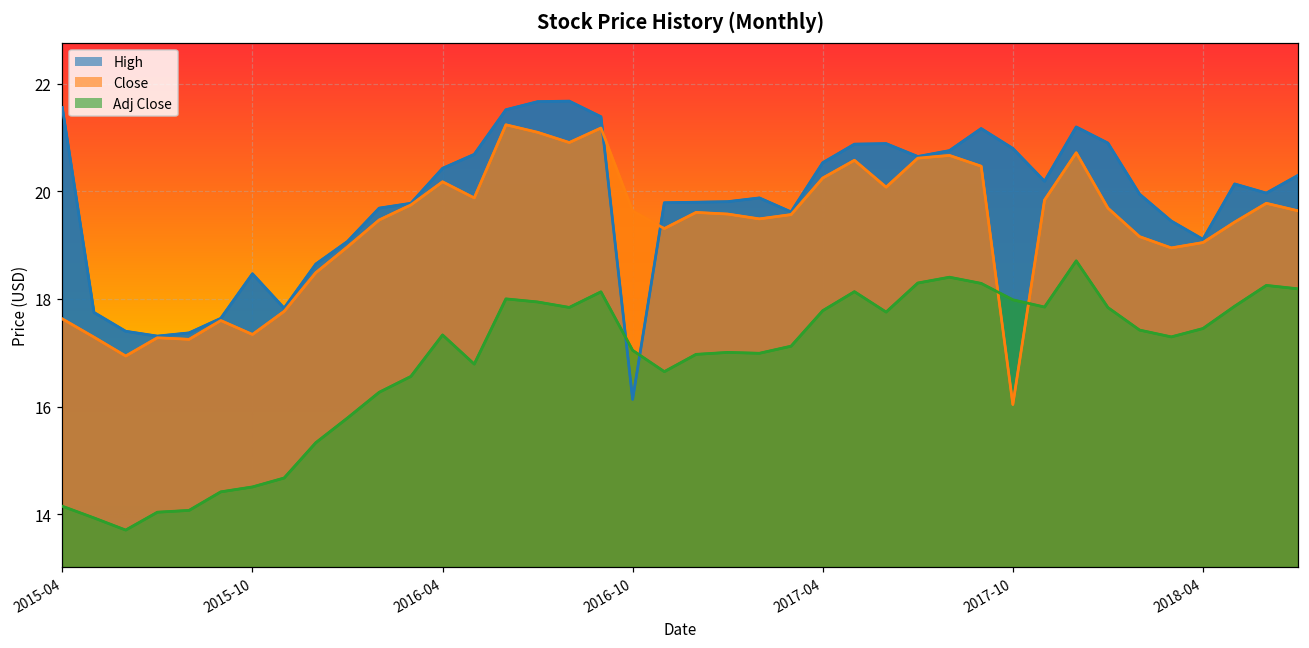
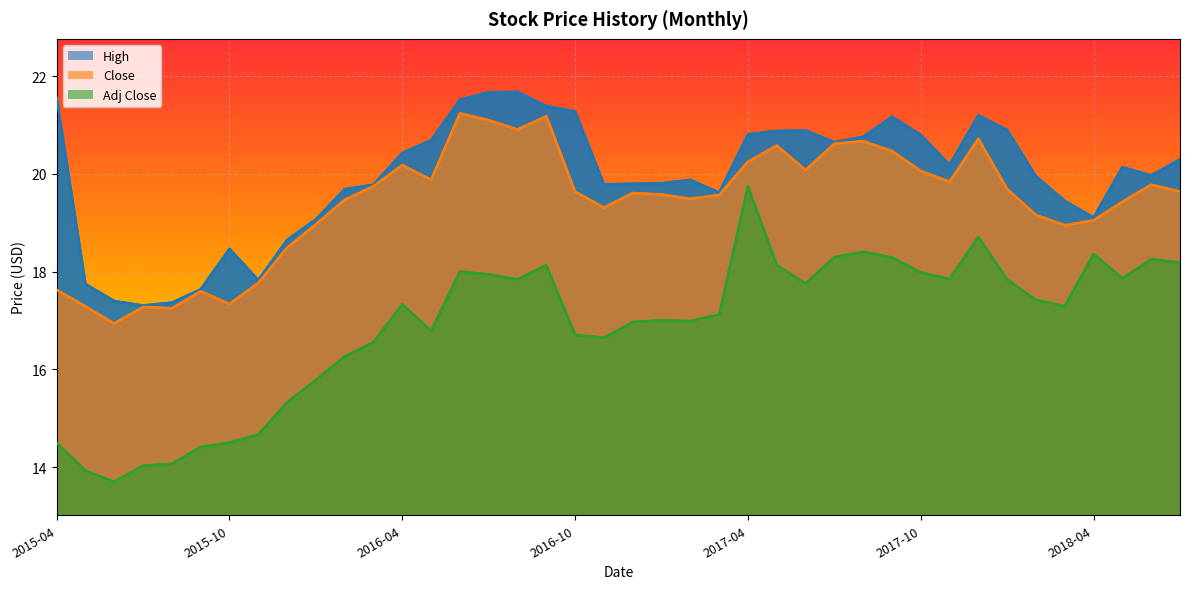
Adj Close, 2015-04: 14.1 -> 14.5
High, 2016-10: 16.1 -> 21.3
Adj Close, 2016-10: 17.0 -> 16.7
High, 2017-04: 20.5 -> 20.8
Adj Close, 2017-04: 17.8 -> 19.7
Close, 2017-10: 16.0 -> 20.1
Adj Close, 2018-04: 17.5 -> 18.4
